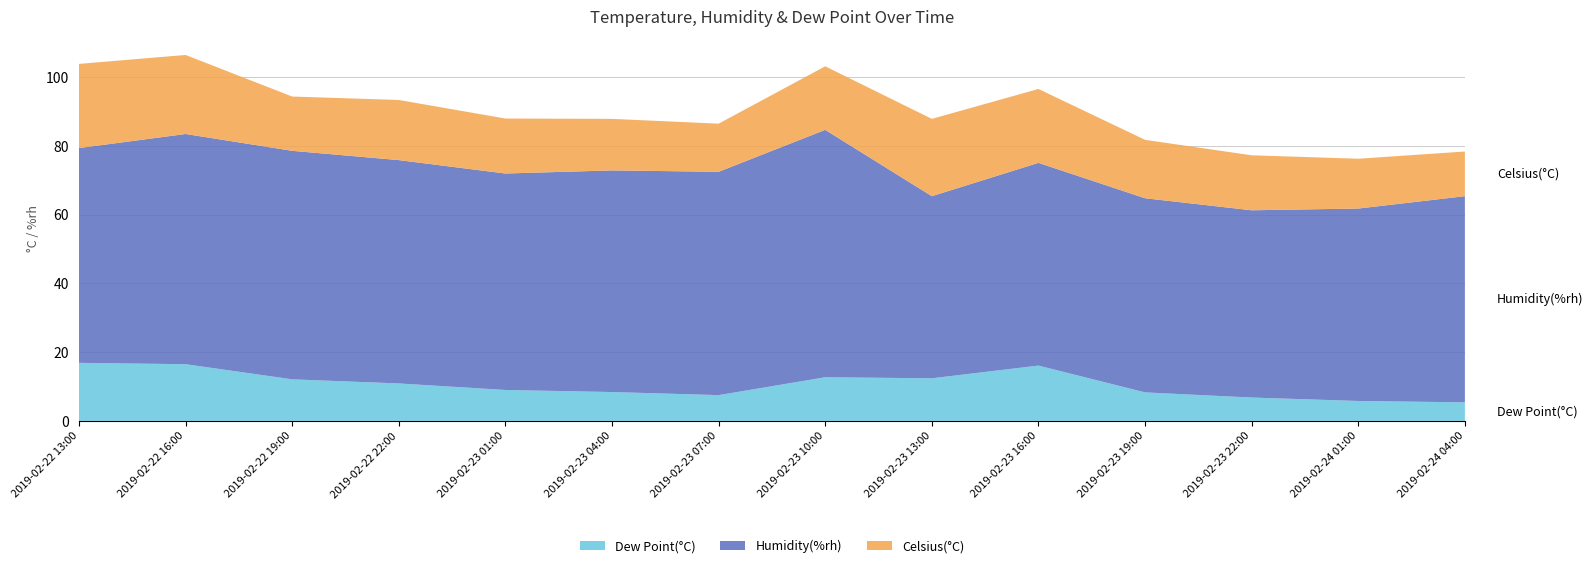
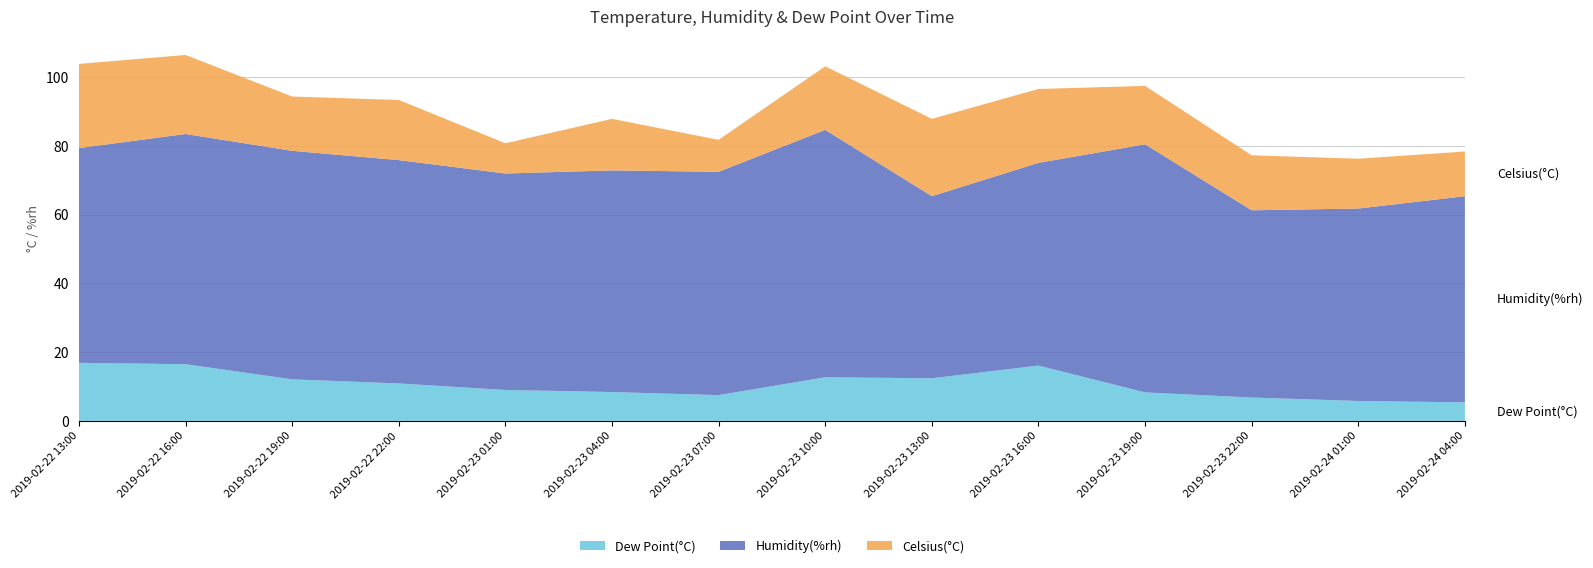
Celsius(°C), 2019-02-23 01:00: 16 -> 9
Celsius(°C), 2019-02-23 07:00: 14 -> 9
Humidity(%rh), 2019-02-23 19:00: 57 -> 72
